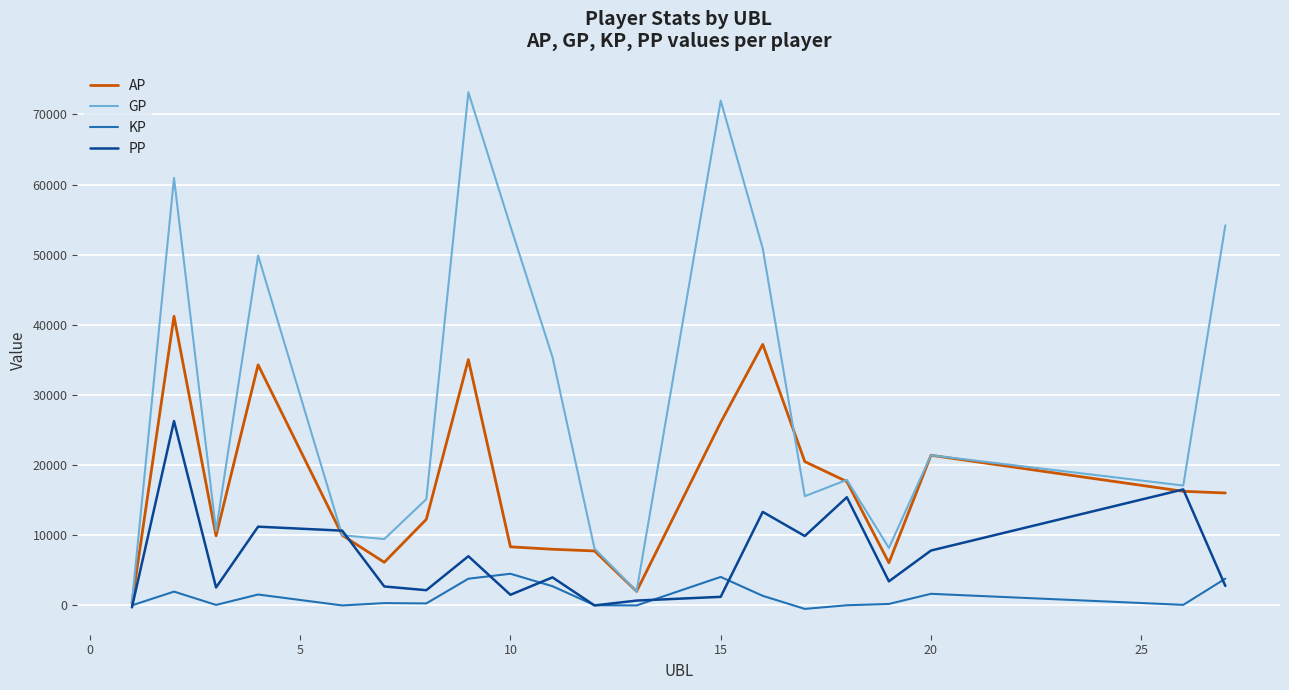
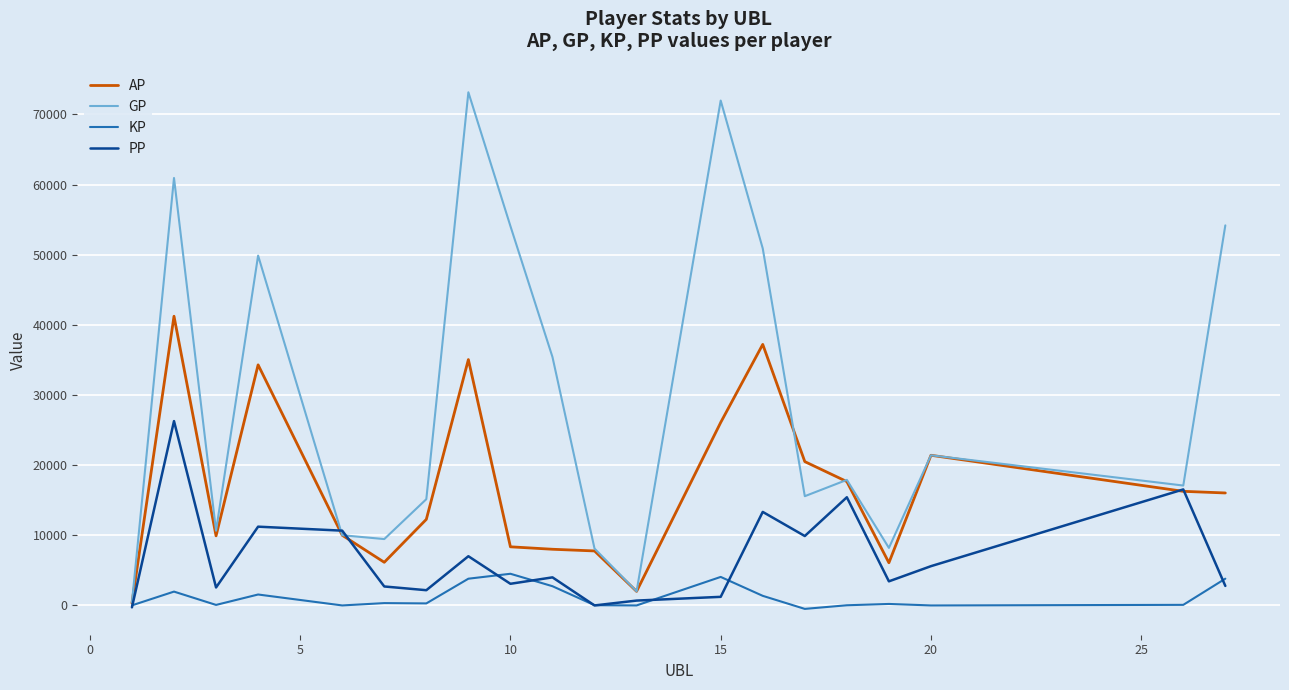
PP, 10: 2000 -> 3000
KP, 20: 2000 -> 0
PP, 20: 8000 -> 6000
